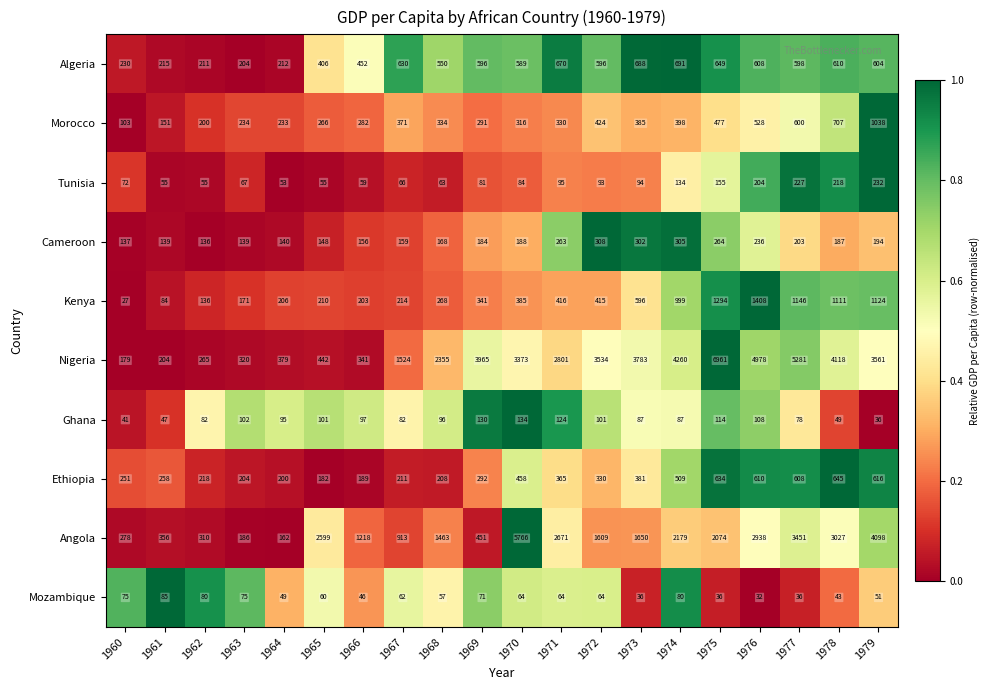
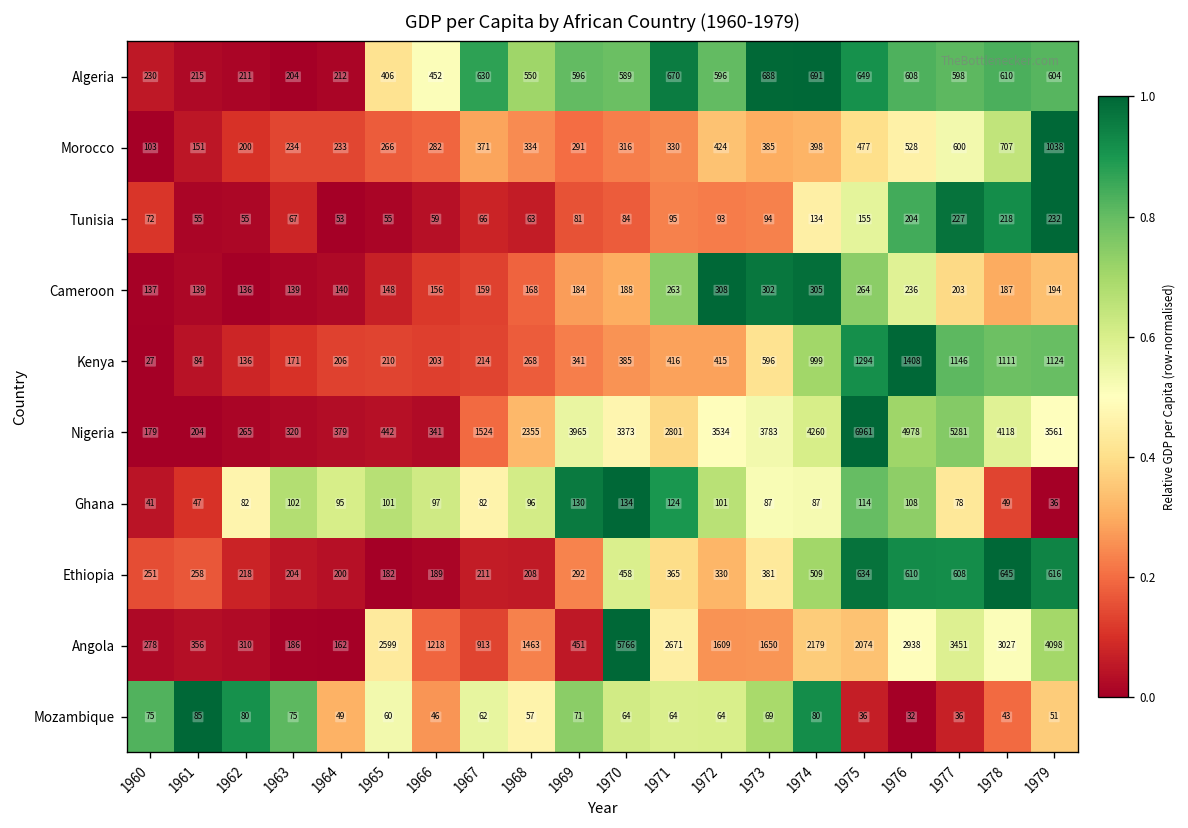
Mozambique, 1973: 36 -> 69
